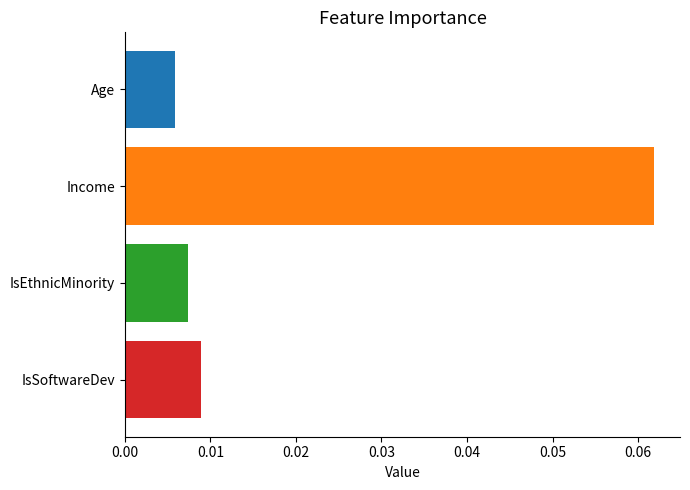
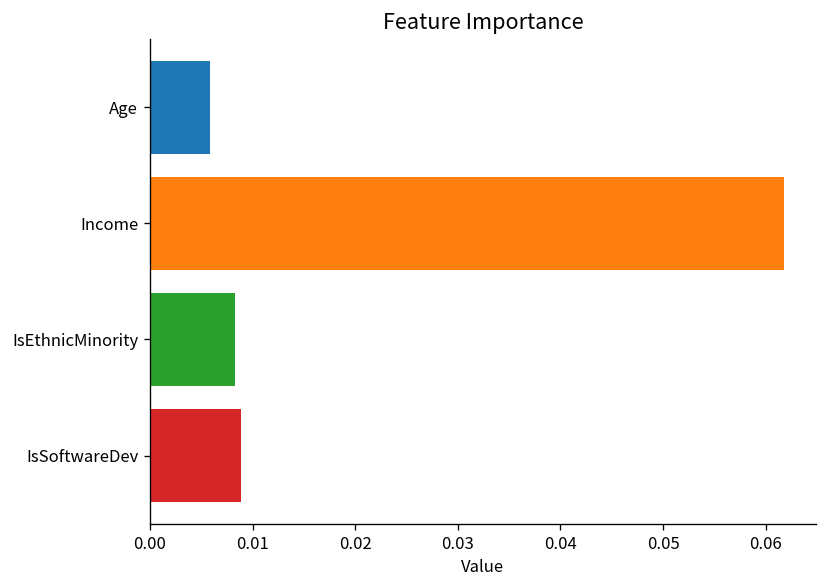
IsEthnicMinority: 0.007 -> 0.008
